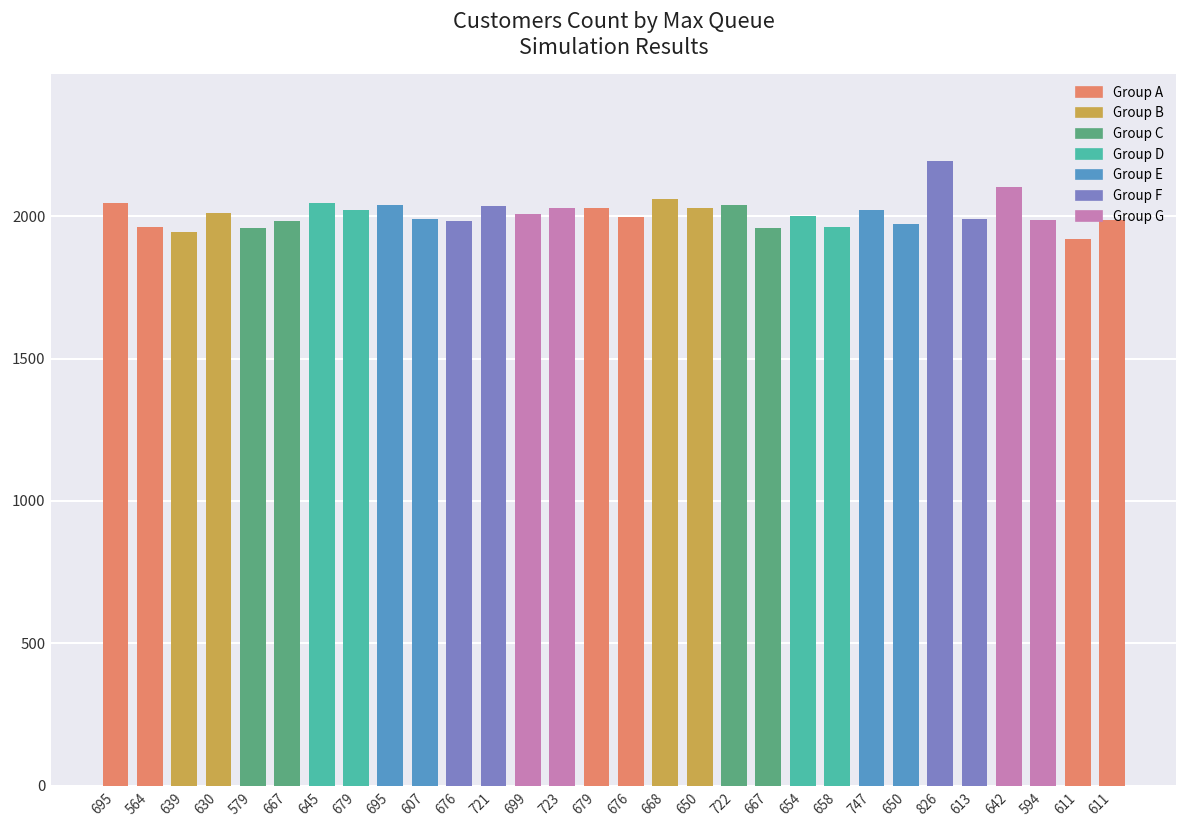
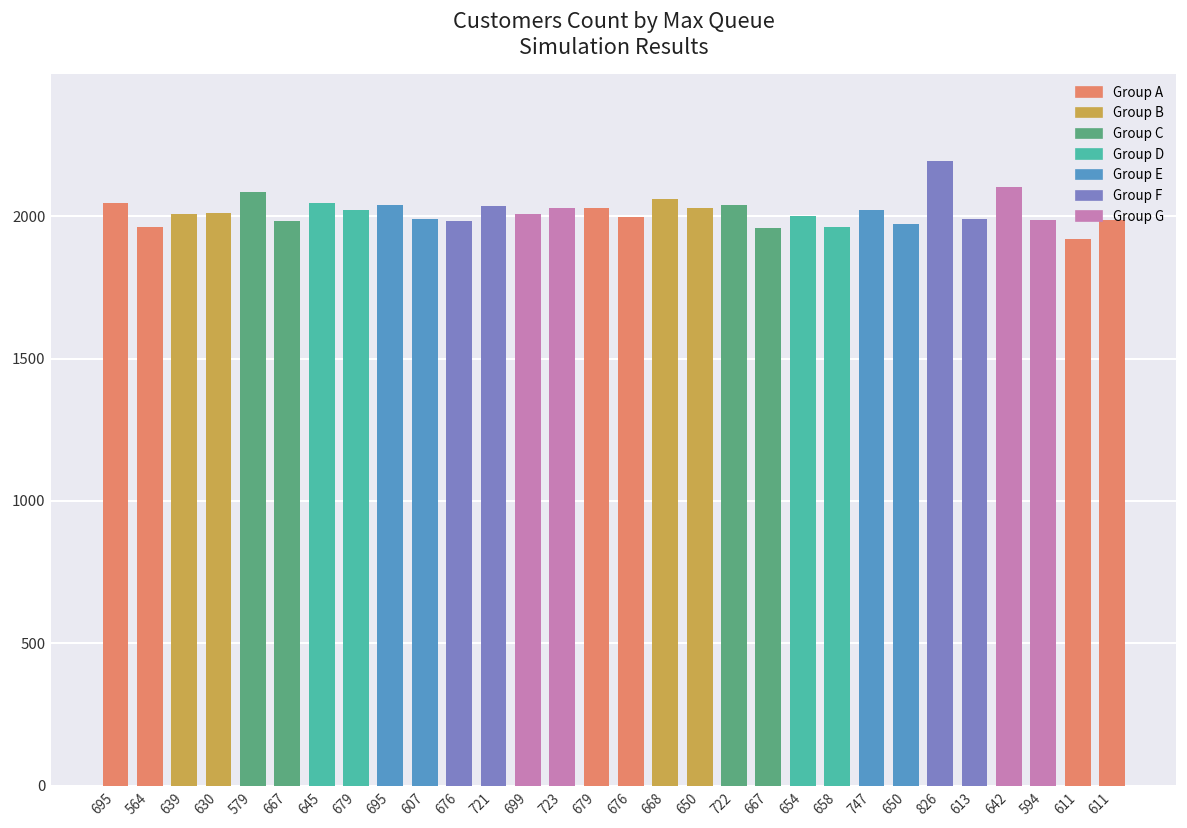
639: 1950 -> 2010
579: 1960 -> 2090
